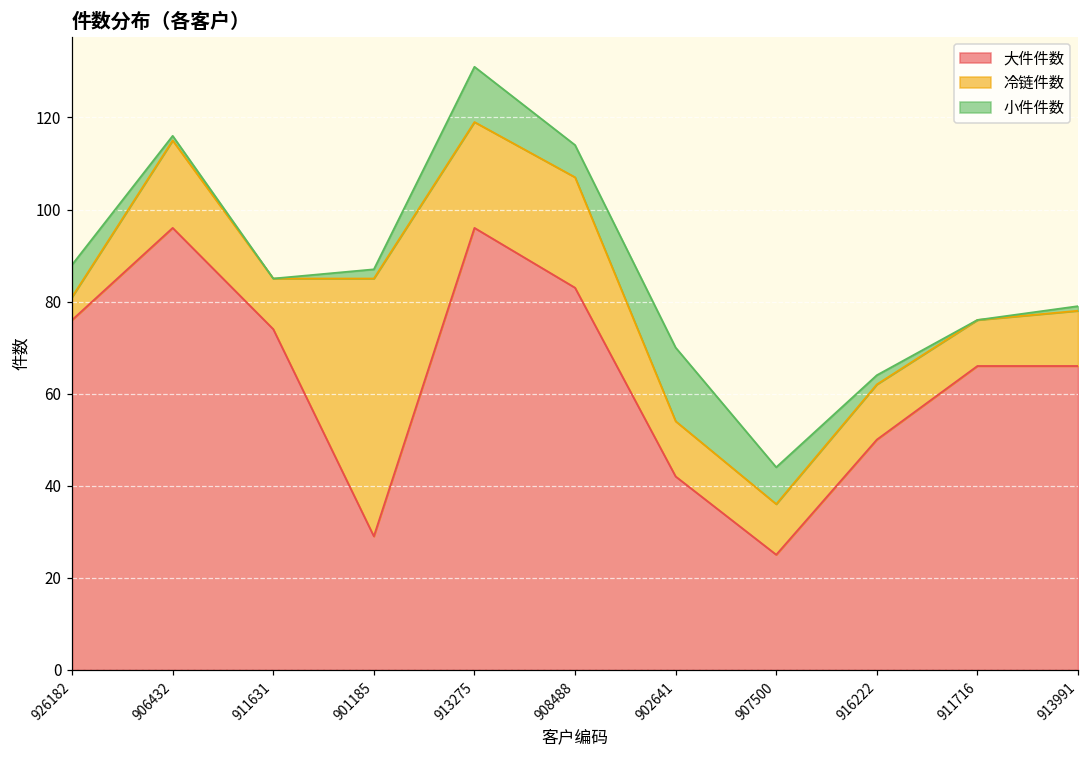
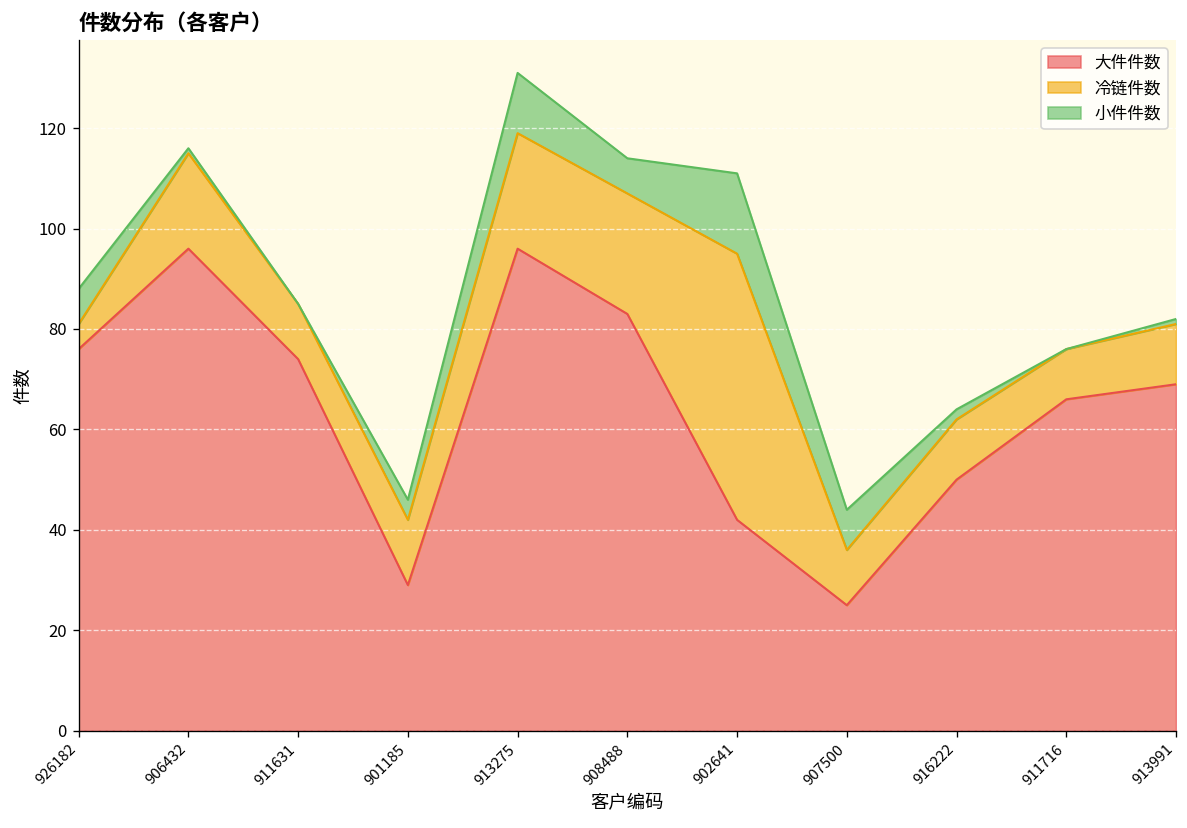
冷链件数, 901185: 56 -> 13
小件件数, 901185: 2 -> 4
冷链件数, 902641: 12 -> 53
大件件数, 913991: 66 -> 69
